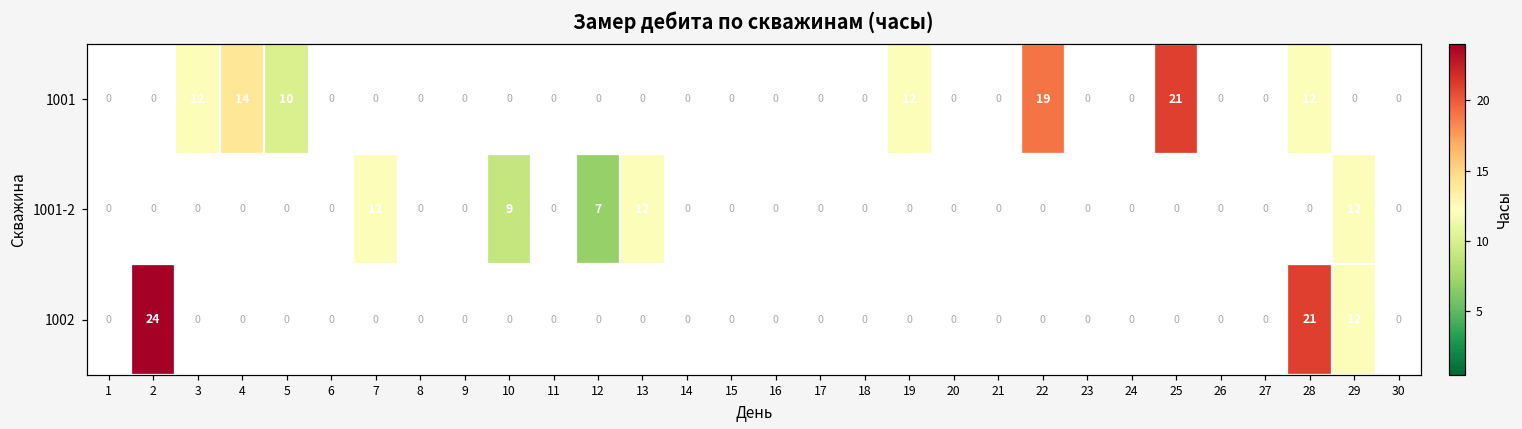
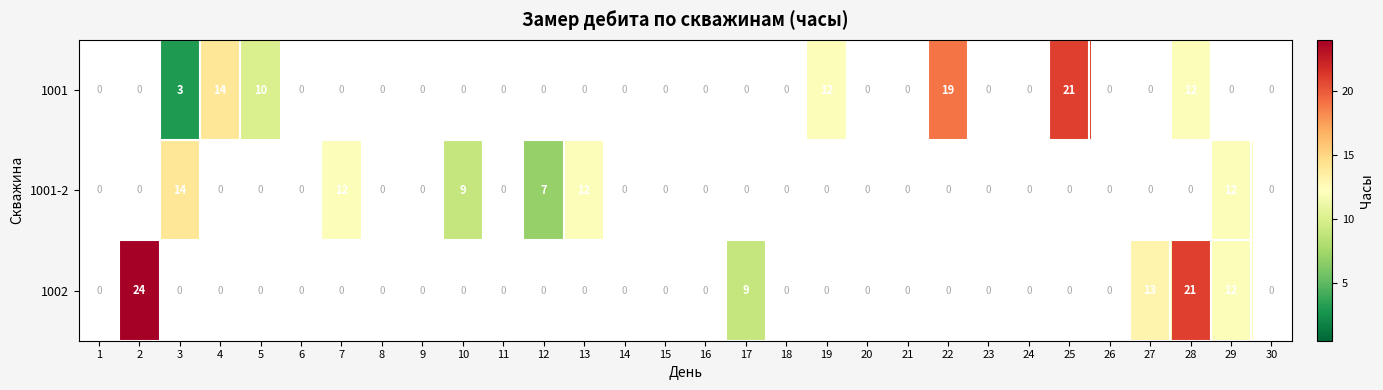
1001, 3: 12 -> 3
1001-2, 3: 0 -> 14
1002, 17: 0 -> 9
1002, 27: 0 -> 13
